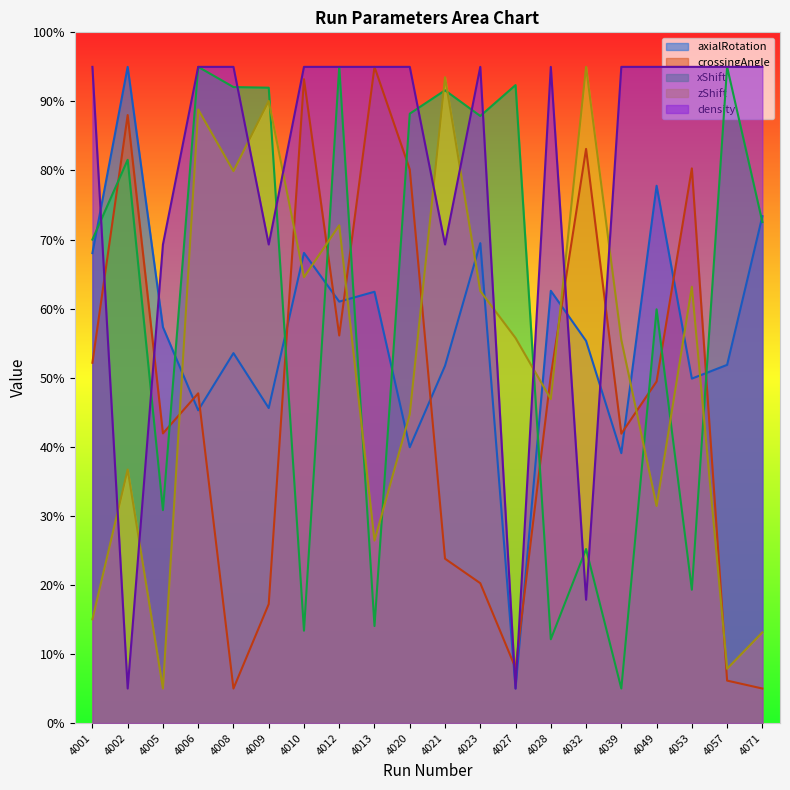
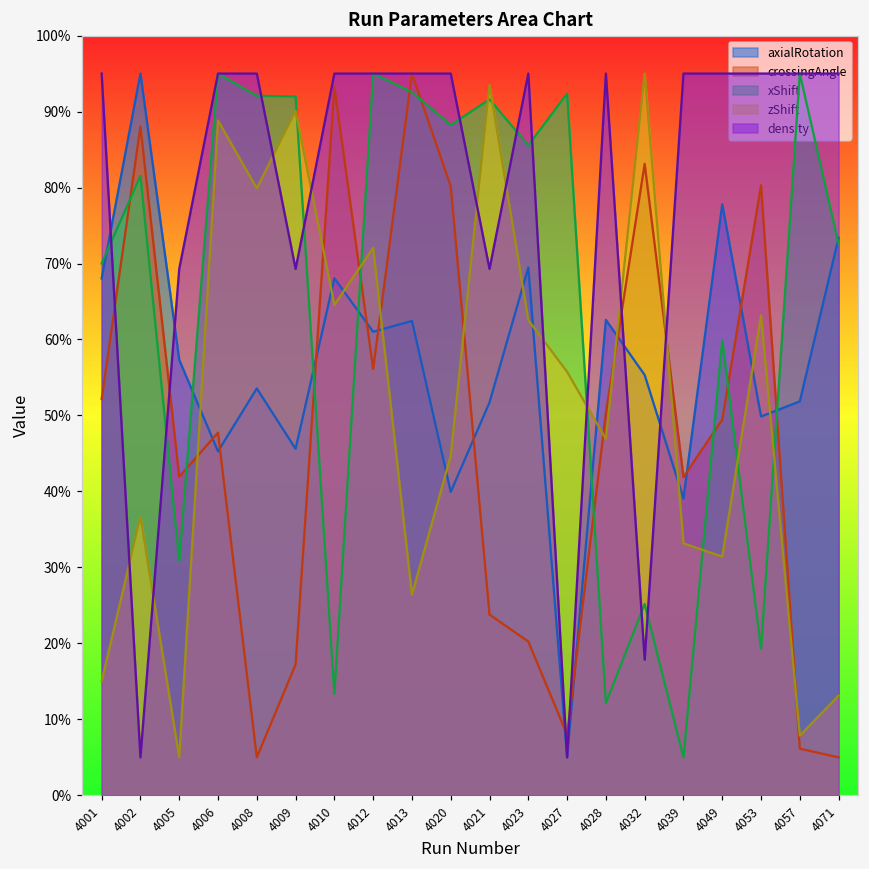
xShift, 4013: 14% -> 93%
xShift, 4023: 88% -> 86%
zShift, 4039: 55% -> 33%
